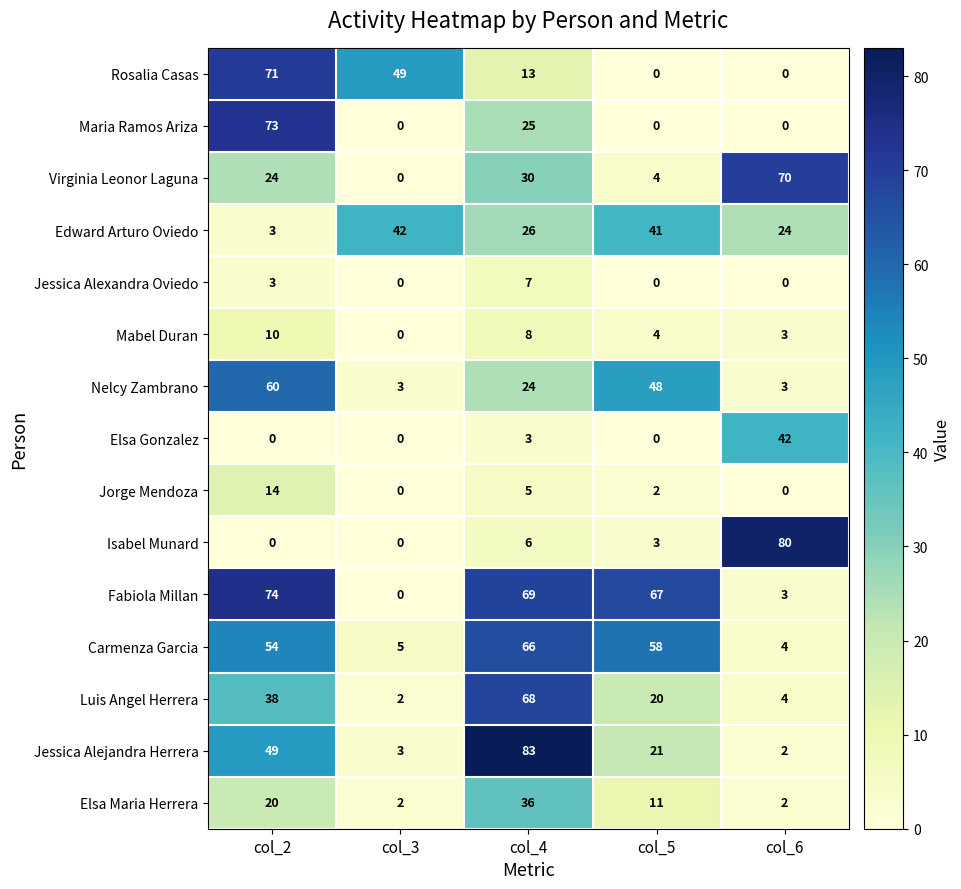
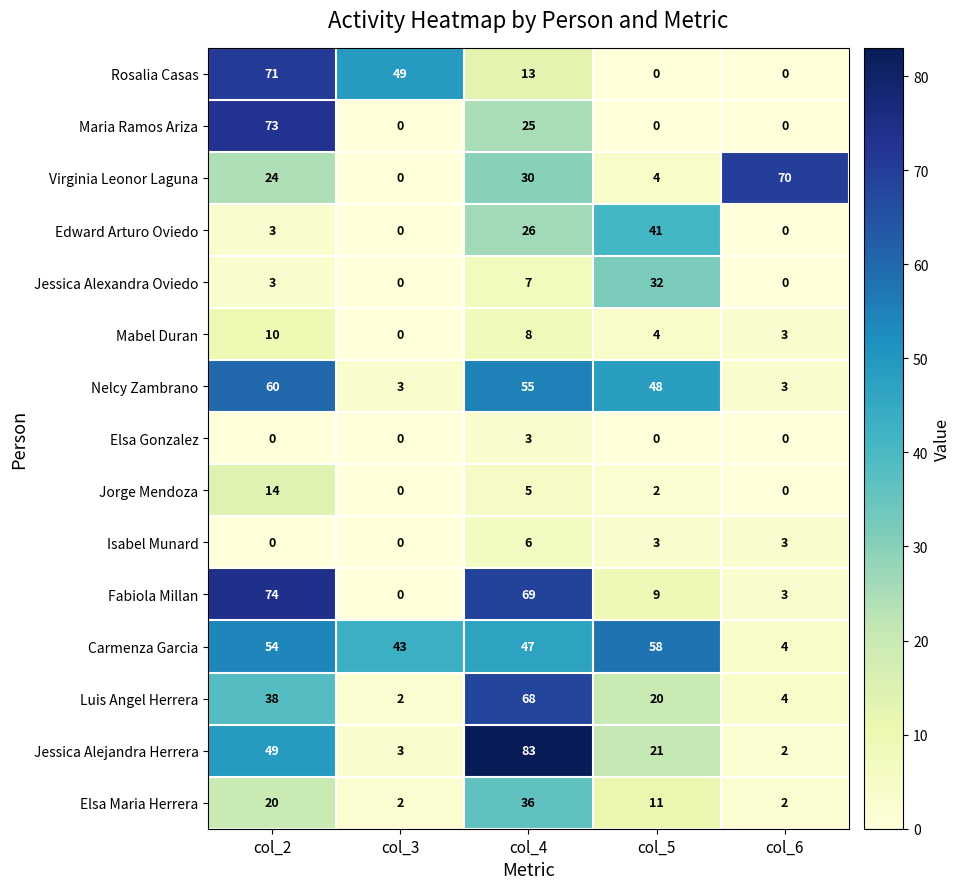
Edward Arturo Oviedo, col_3: 42 -> 0
Edward Arturo Oviedo, col_6: 24 -> 0
Jessica Alexandra Oviedo, col_5: 0 -> 32
Nelcy Zambrano, col_4: 24 -> 55
Elsa Gonzalez, col_6: 42 -> 0
Isabel Munard, col_6: 80 -> 3
Fabiola Millan, col_5: 67 -> 9
Carmenza Garcia, col_3: 5 -> 43
Carmenza Garcia, col_4: 66 -> 47
